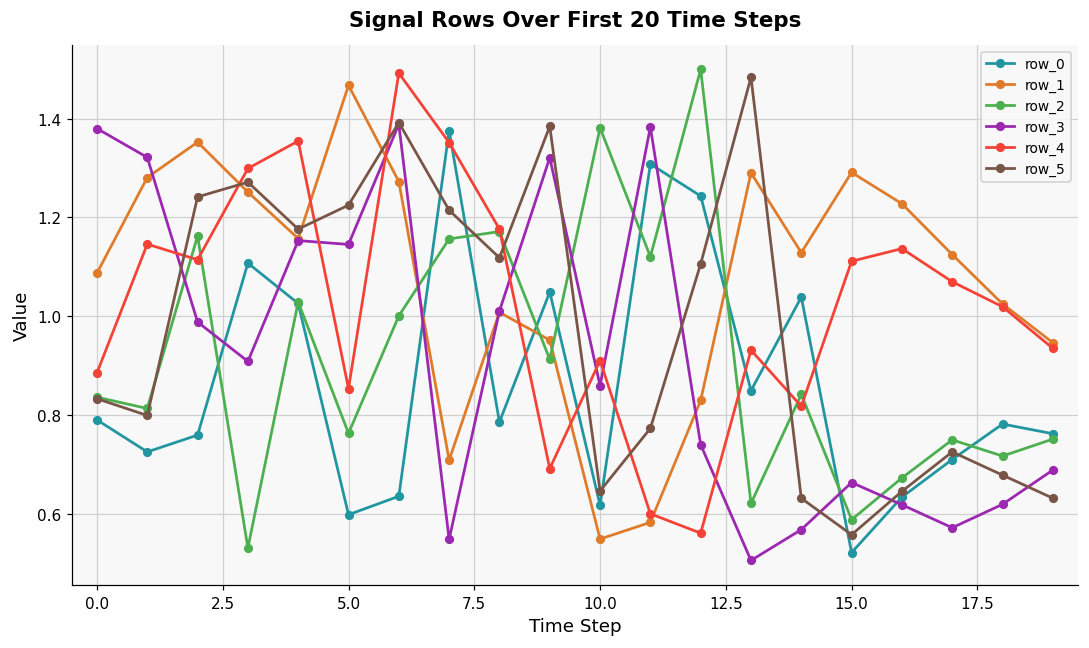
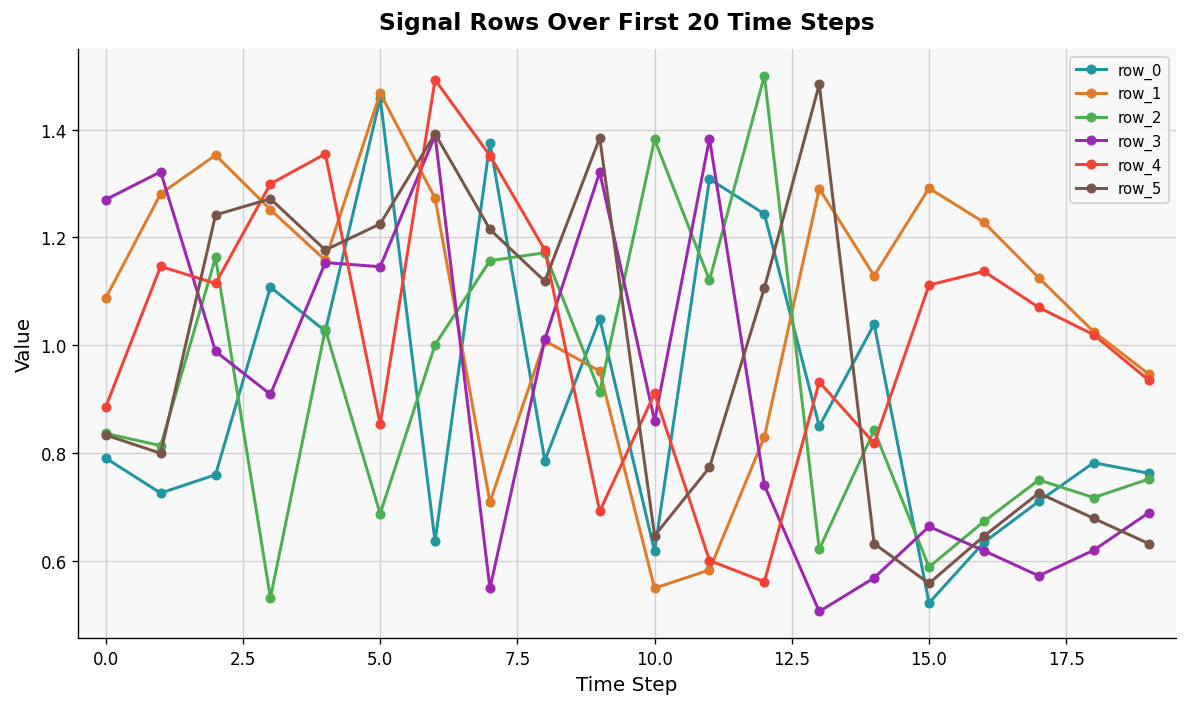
row_3, 0.0: 1.38 -> 1.27
row_0, 5.0: 0.60 -> 1.46
row_2, 5.0: 0.76 -> 0.69
